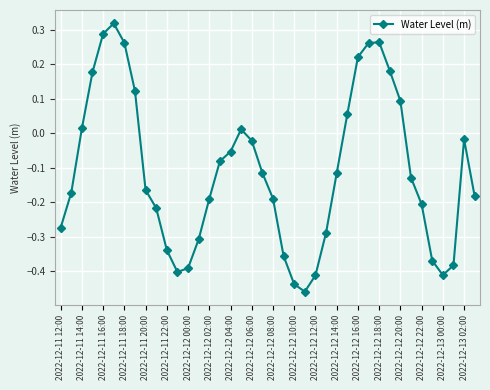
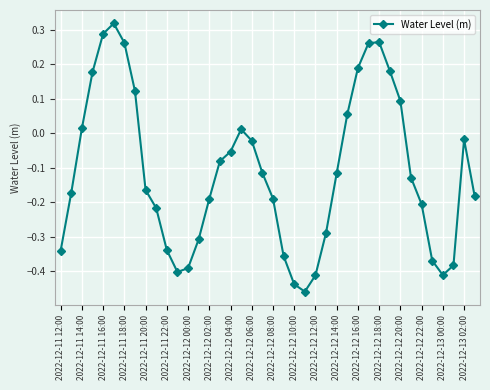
2022-12-11 12:00: -0.27 -> -0.34
2022-12-12 16:00: 0.22 -> 0.19
